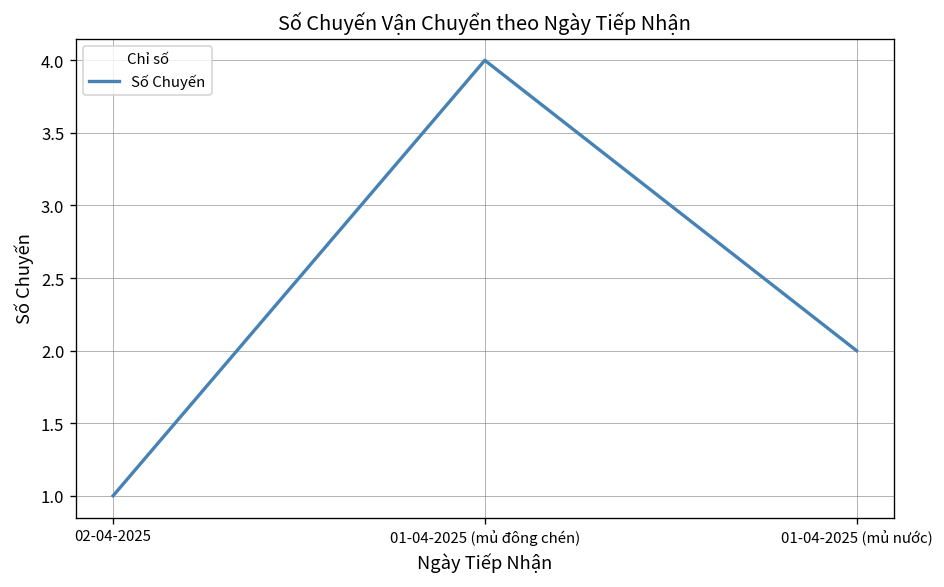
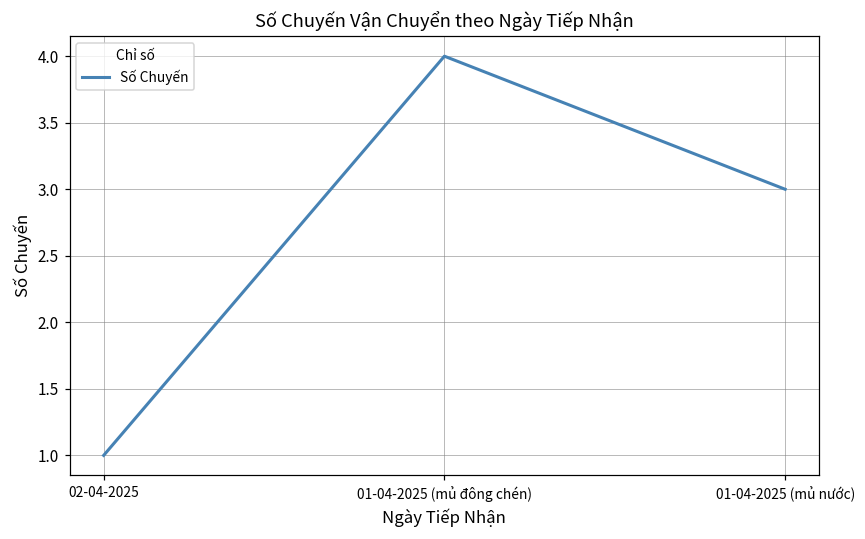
01-04-2025 (mủ nước): 2 -> 3
